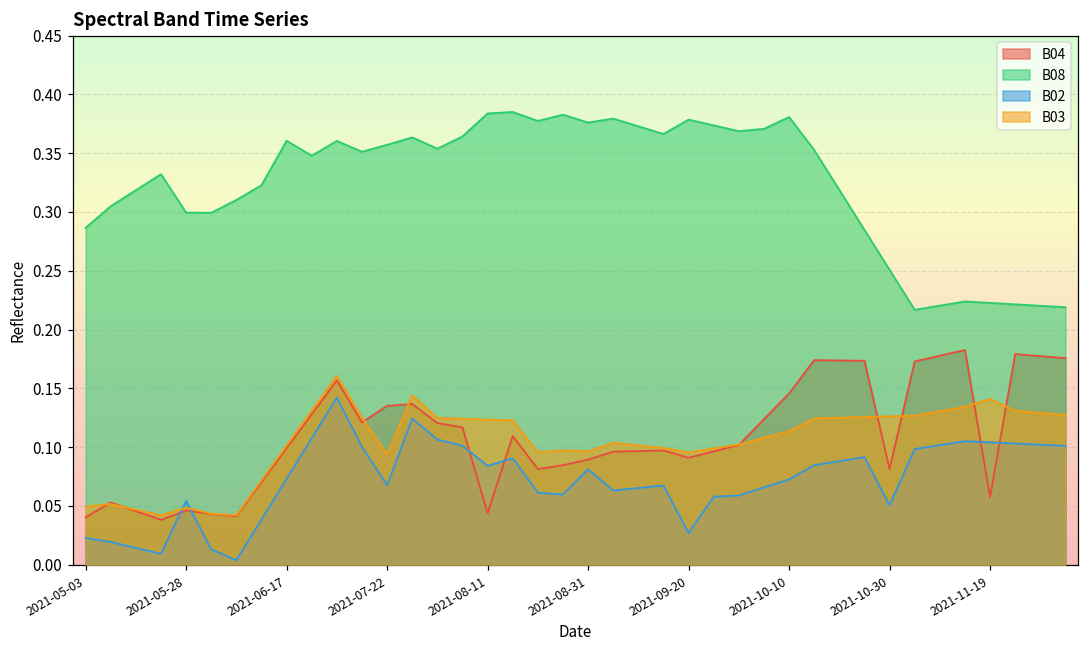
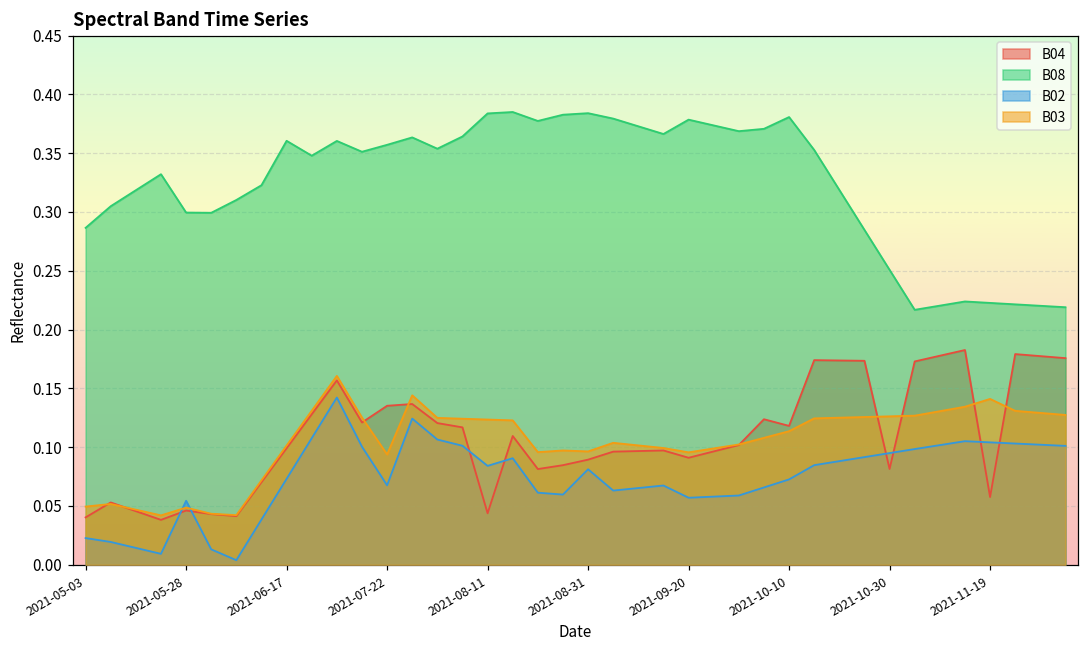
B08, 2021-08-31: 0.376 -> 0.384
B02, 2021-09-20: 0.027 -> 0.057
B04, 2021-10-10: 0.146 -> 0.118
B02, 2021-10-30: 0.051 -> 0.095
